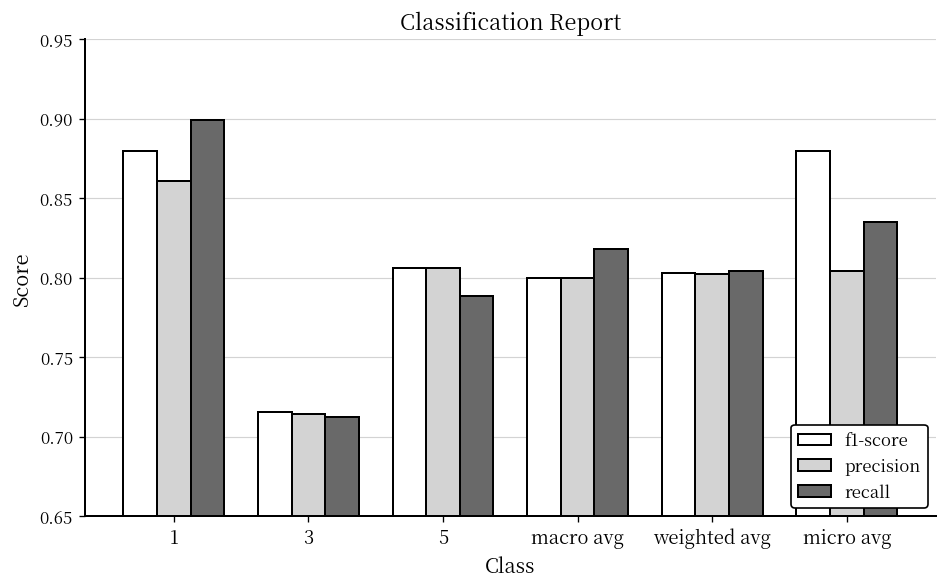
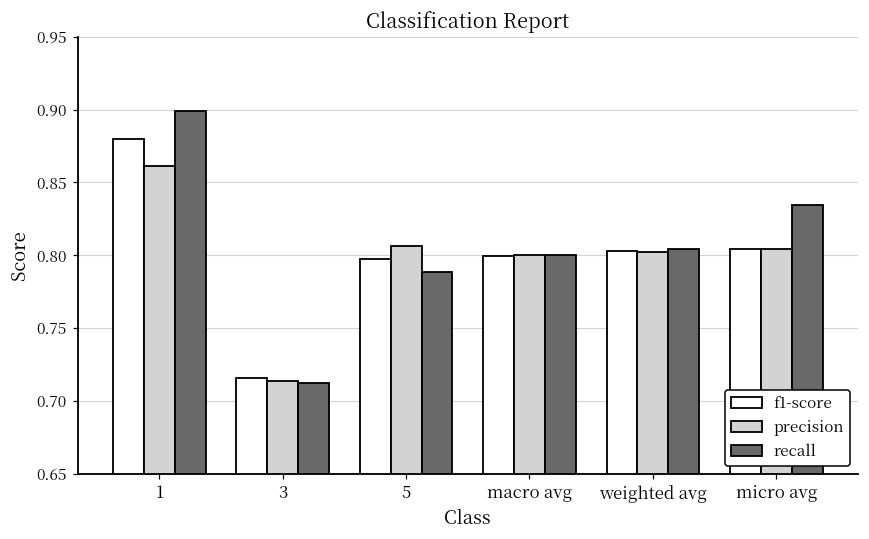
f1-score, 5: 0.806 -> 0.797
recall, macro avg: 0.818 -> 0.800
f1-score, micro avg: 0.879 -> 0.804
